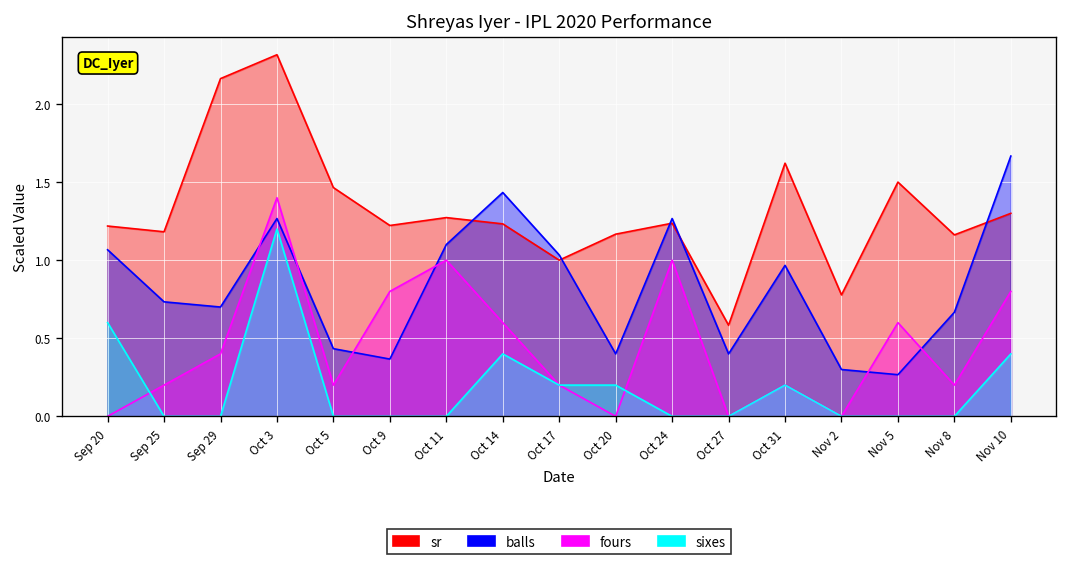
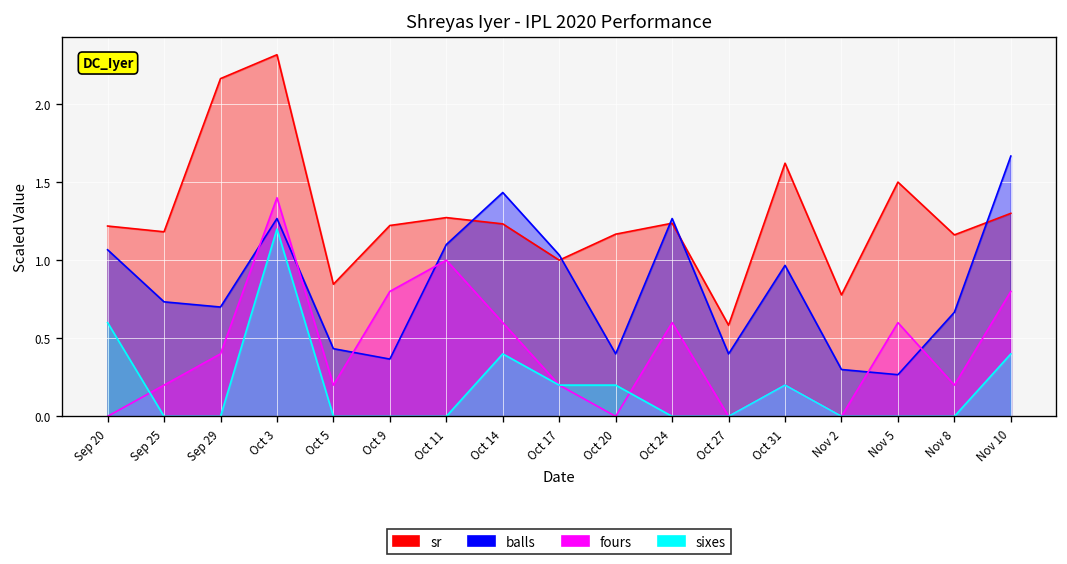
sr, Oct 5: 1.46 -> 0.85
fours, Oct 24: 1.00 -> 0.60
